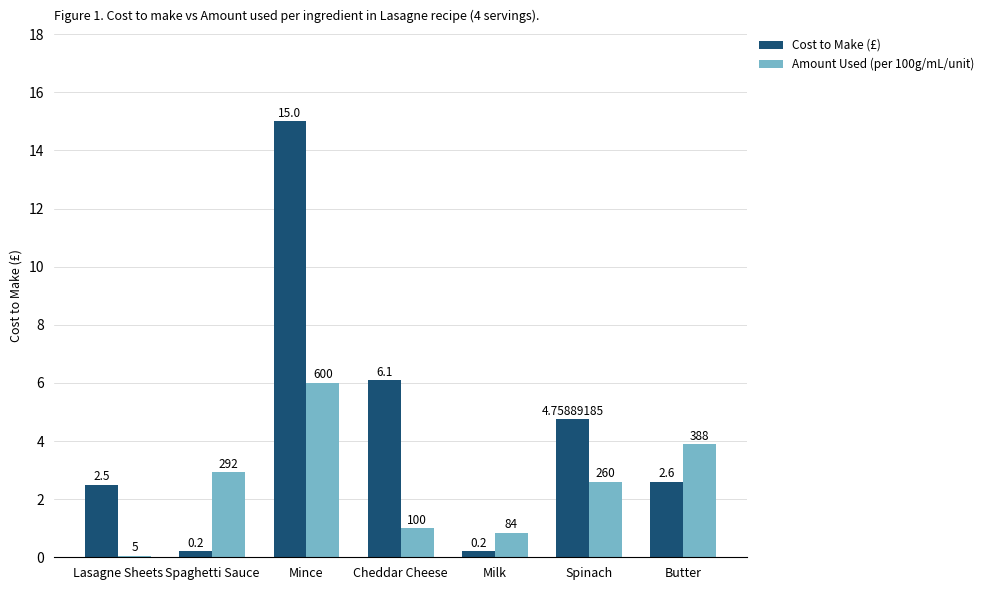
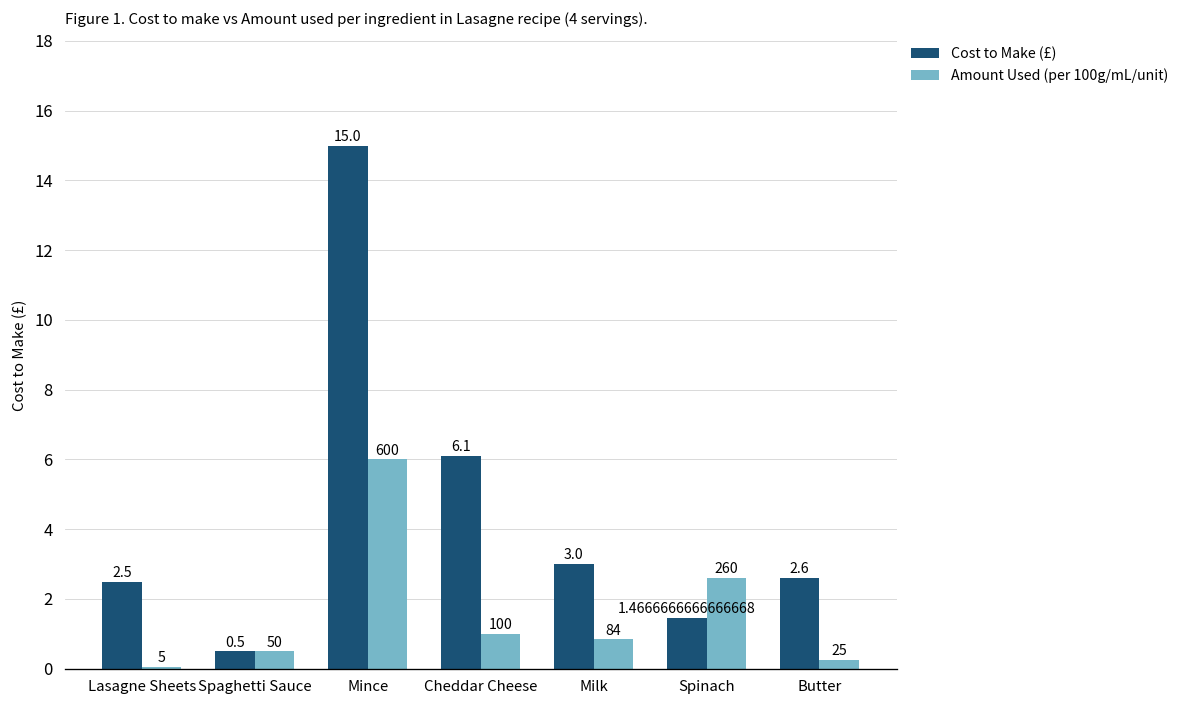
Cost to Make (£), Spaghetti Sauce: 0.2 -> 0.5
Amount Used (per 100g/mL/unit), Spaghetti Sauce: 292 -> 50
Cost to Make (£), Milk: 0.2 -> 3.0
Cost to Make (£), Spinach: 4.75889185 -> 1.4666666666666668
Amount Used (per 100g/mL/unit), Butter: 388 -> 25
